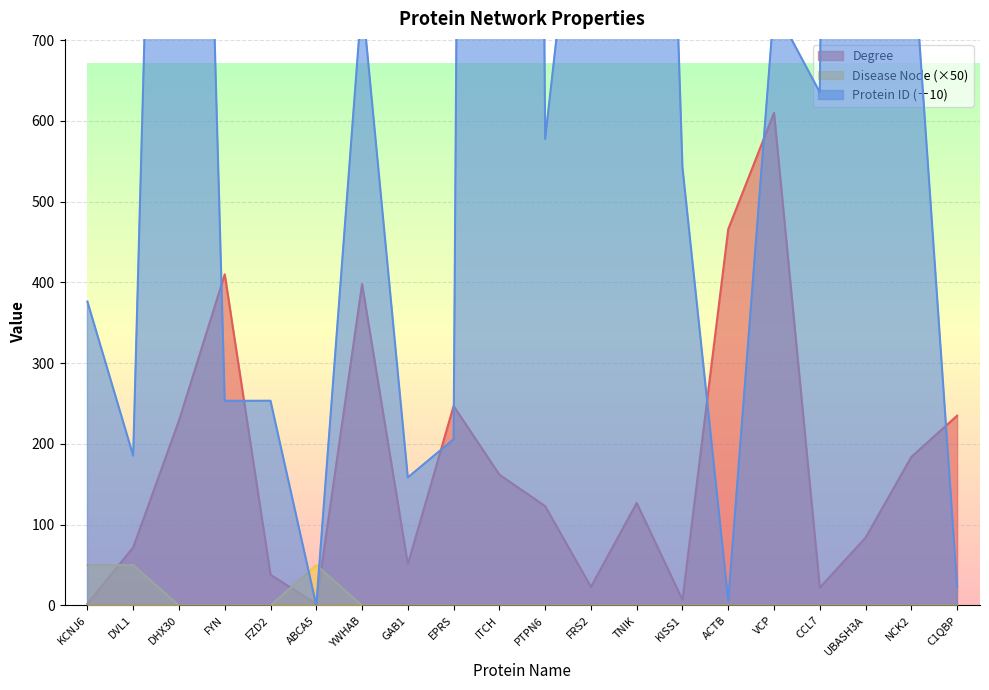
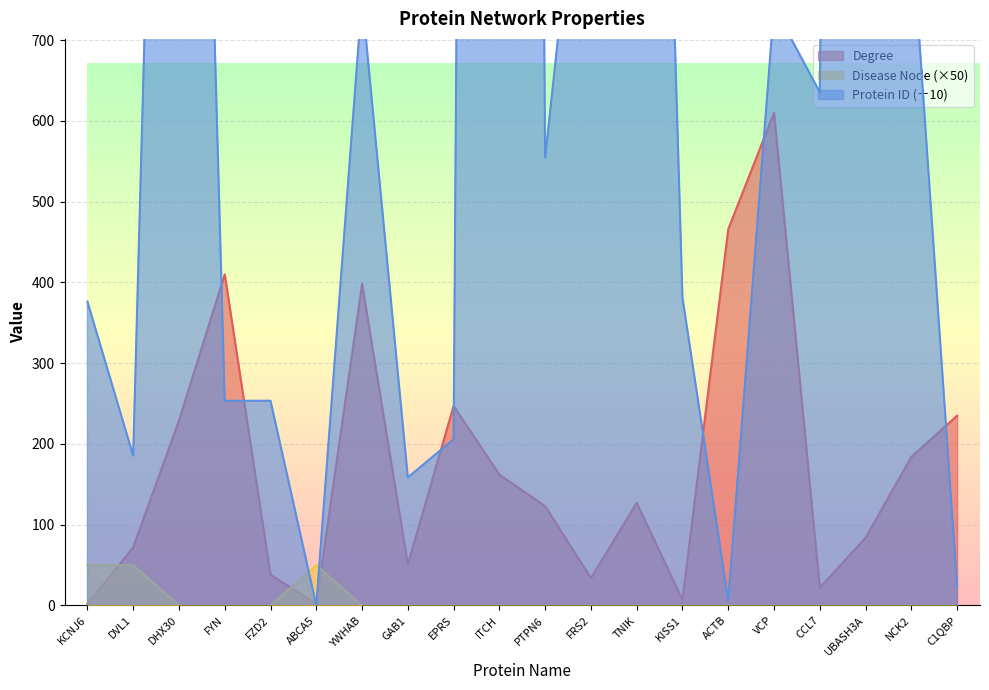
Protein ID (÷10), PTPN6: 580 -> 550
Degree, FRS2: 20 -> 30
Protein ID (÷10), KISS1: 540 -> 380
